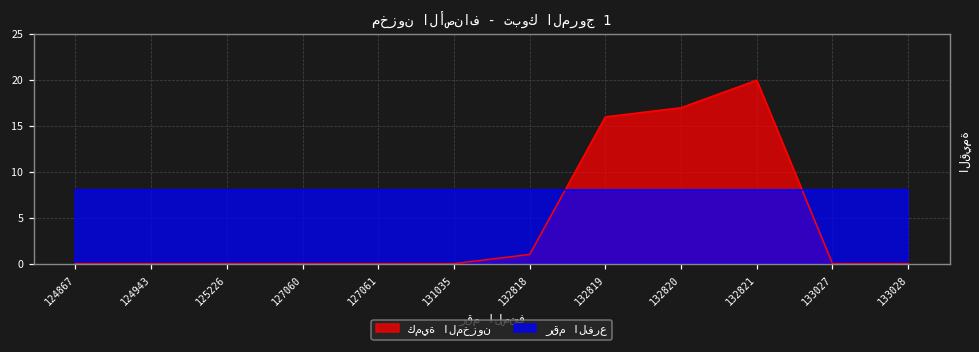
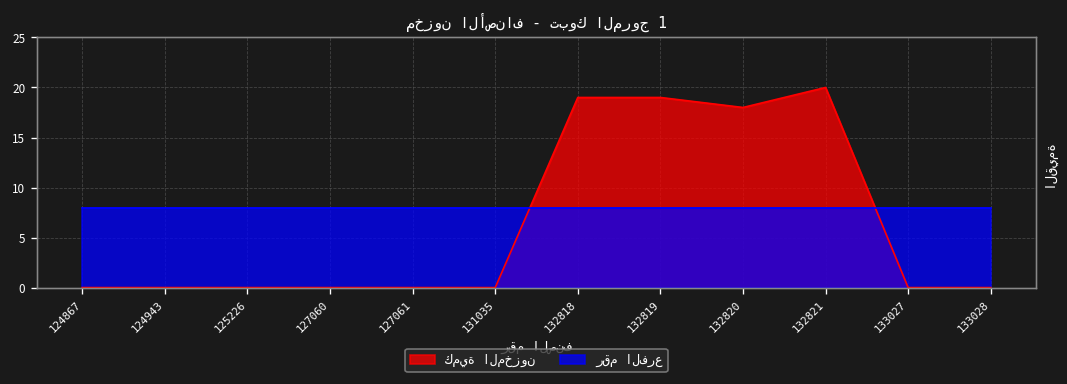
كمية المخزون, 132818: 1 -> 19
كمية المخزون, 132819: 16 -> 19
كمية المخزون, 132820: 17 -> 18
